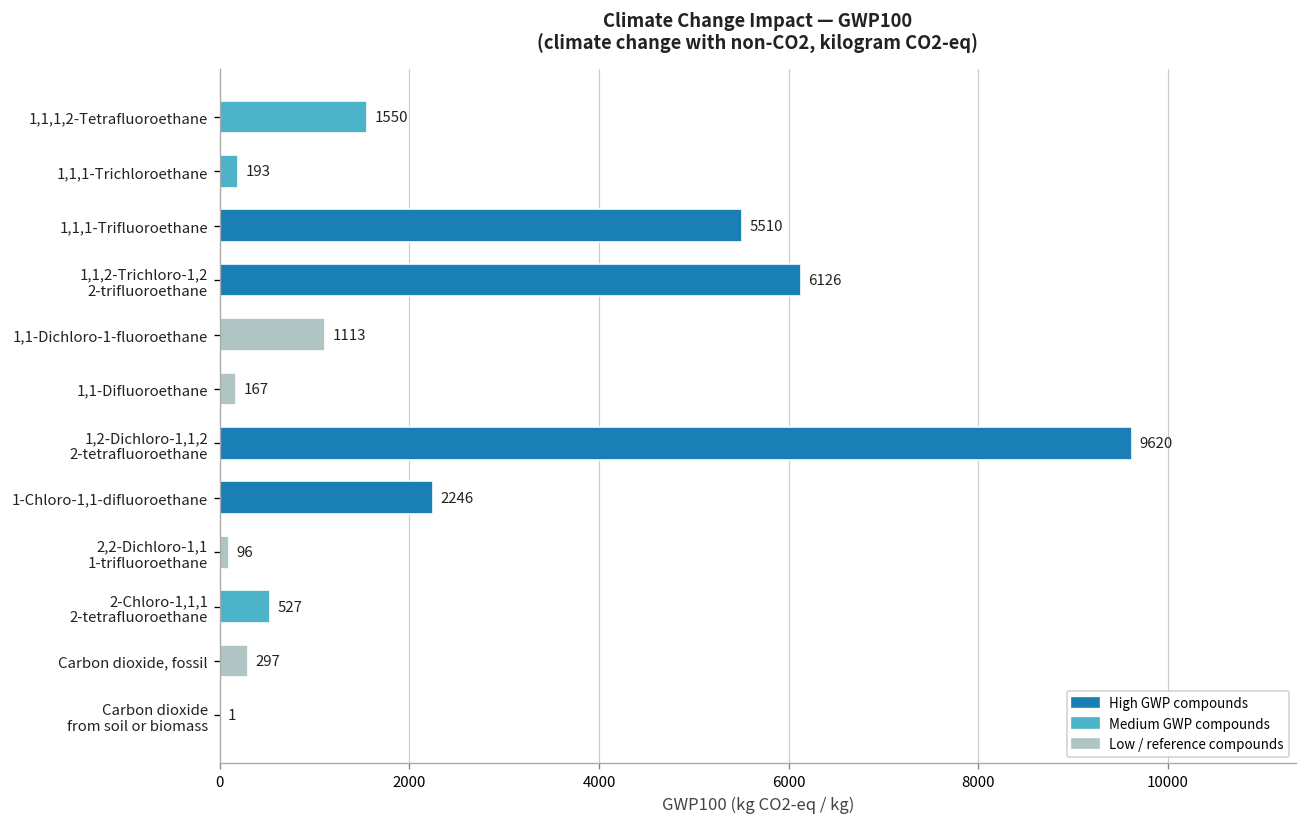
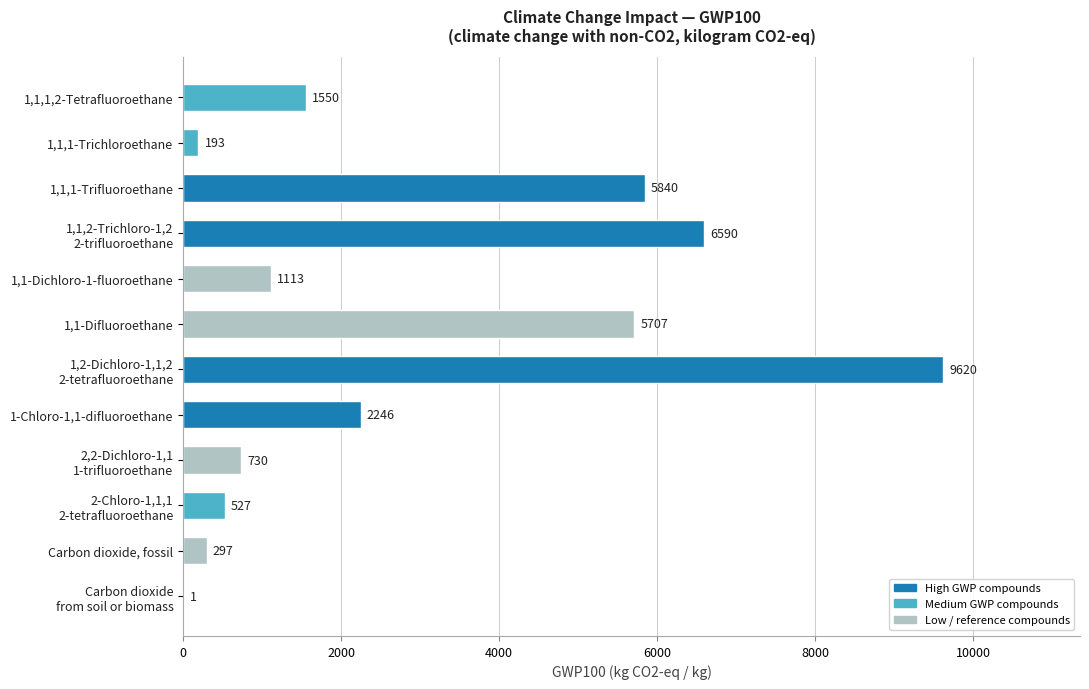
1,1,1-Trifluoroethane: 5510 -> 5840
1,1,2-Trichloro-1,2 2-trifluoroethane: 6126 -> 6590
1,1-Difluoroethane: 167 -> 5707
2,2-Dichloro-1,1 1-trifluoroethane: 96 -> 730
